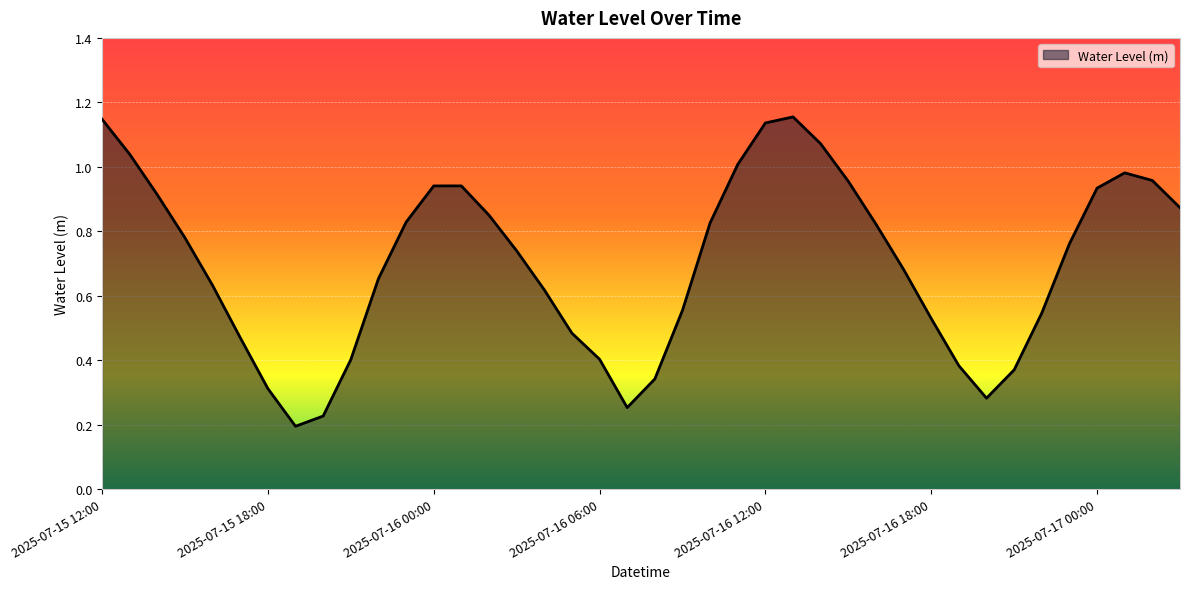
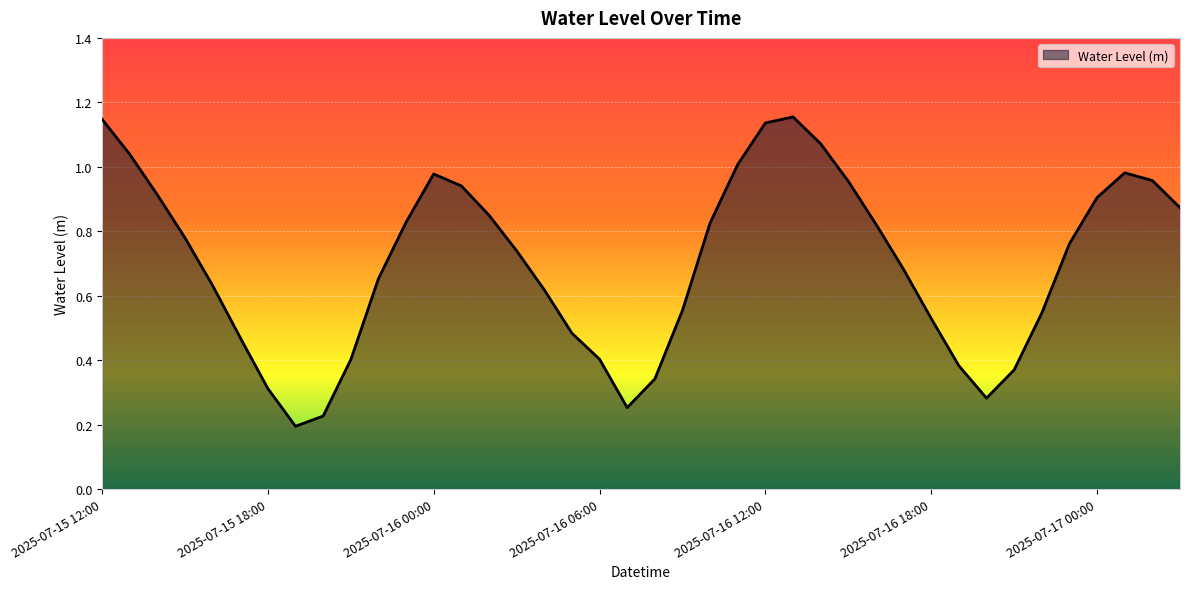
2025-07-16 00:00: 0.94 -> 0.98
2025-07-17 00:00: 0.93 -> 0.90
